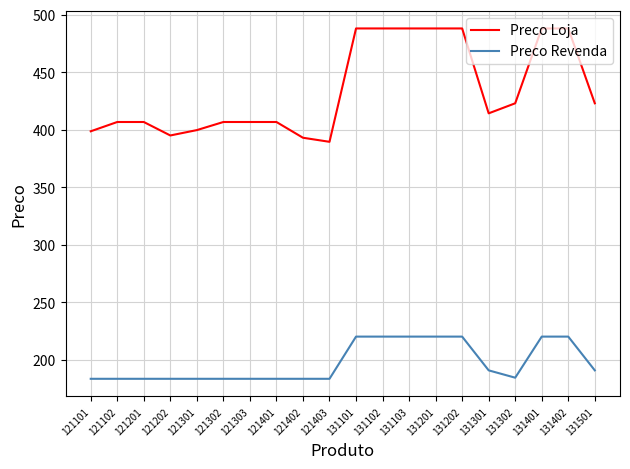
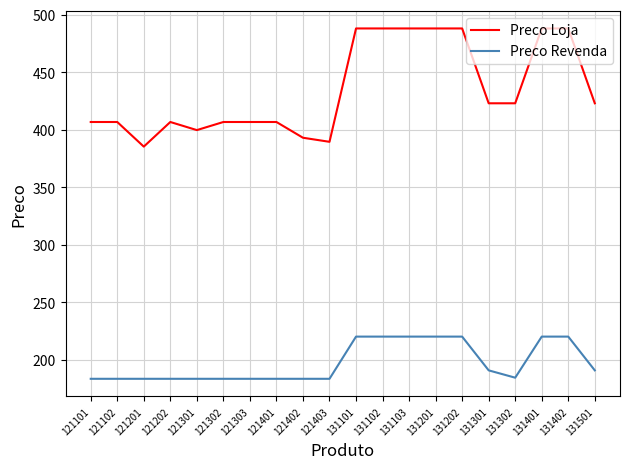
Preco Loja, 121101: 399 -> 407
Preco Loja, 121201: 407 -> 385
Preco Loja, 121202: 395 -> 407
Preco Loja, 131301: 414 -> 423
